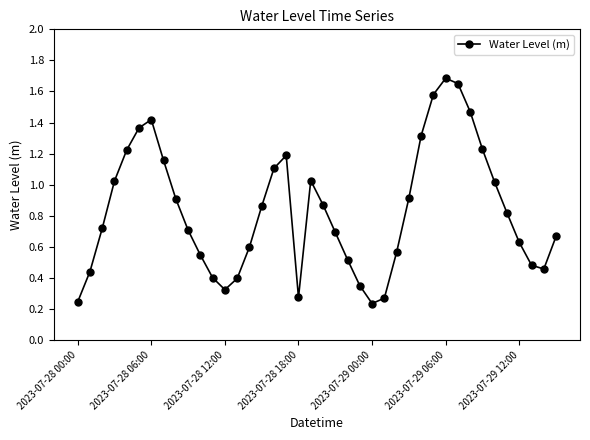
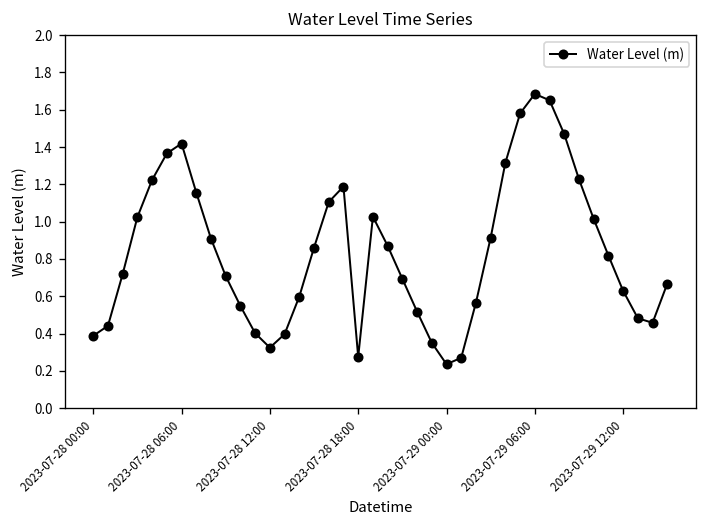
2023-07-28 00:00: 0.25 -> 0.39
